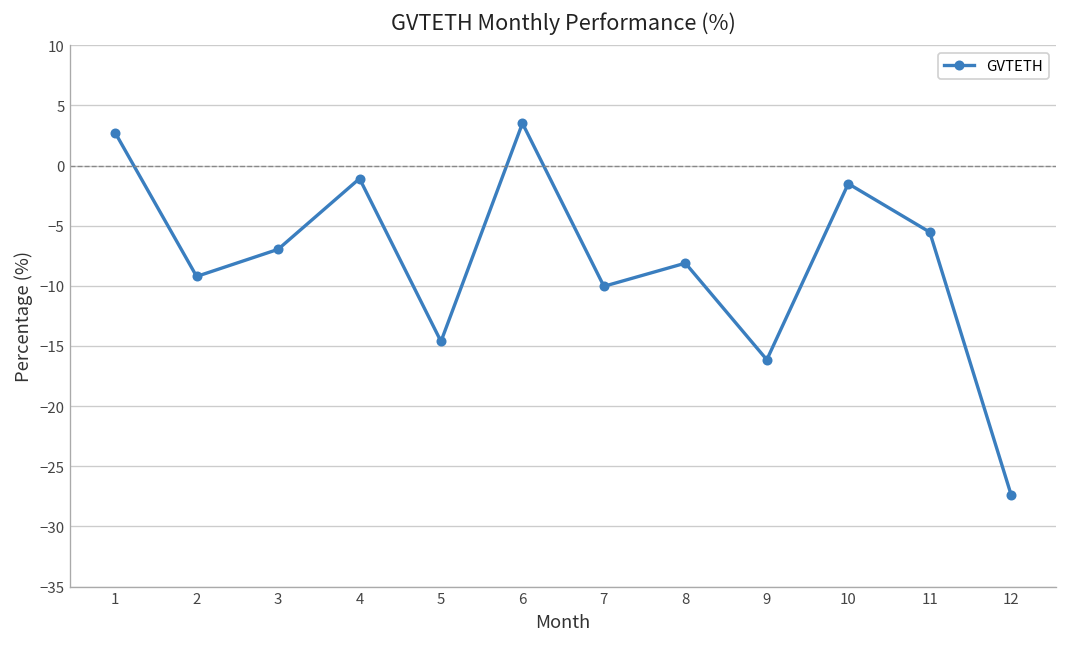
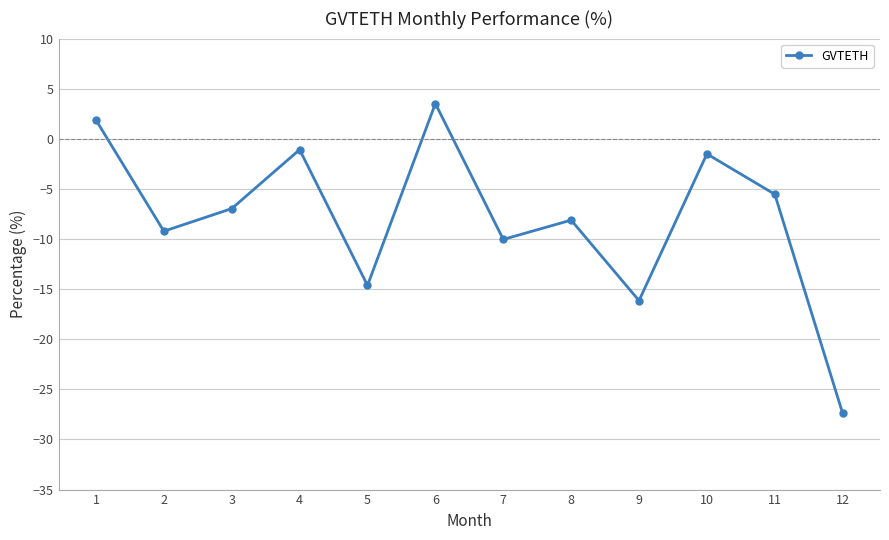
1: 2.7 -> 1.9
